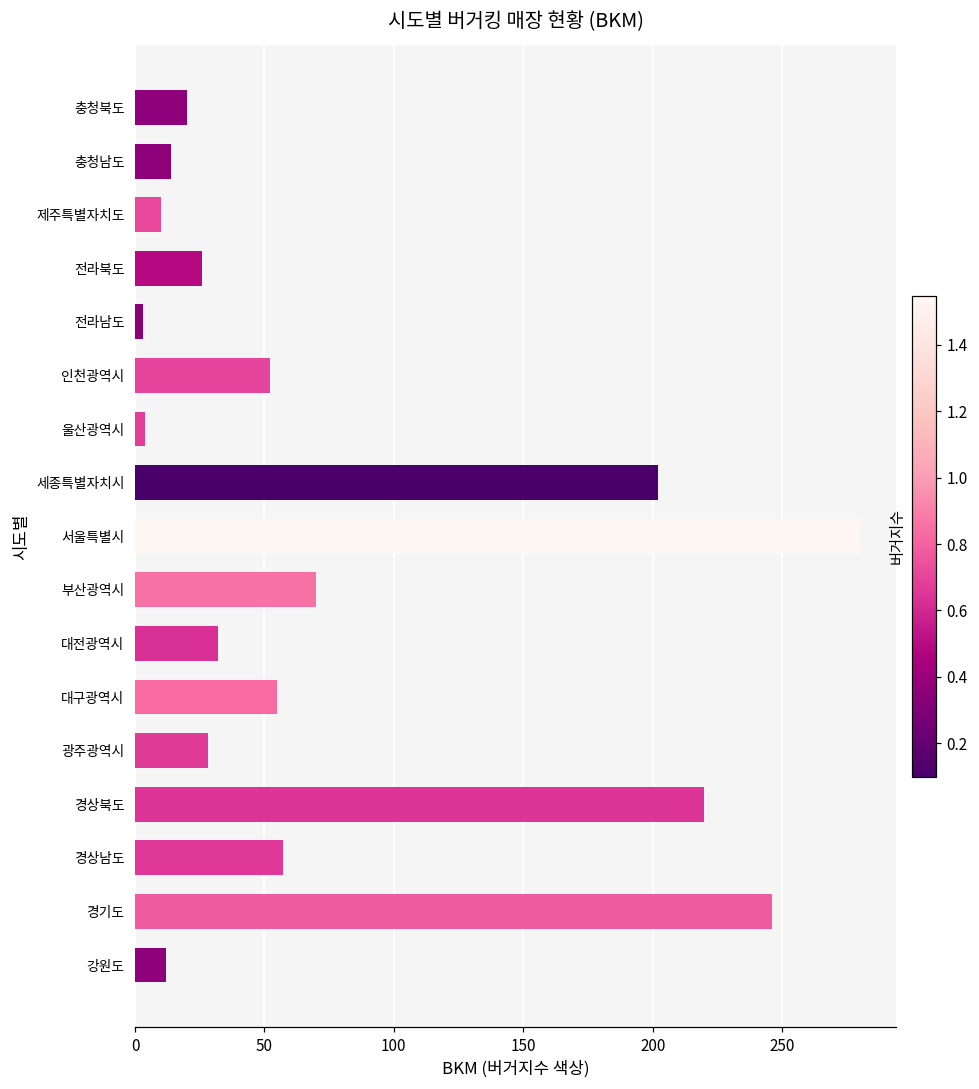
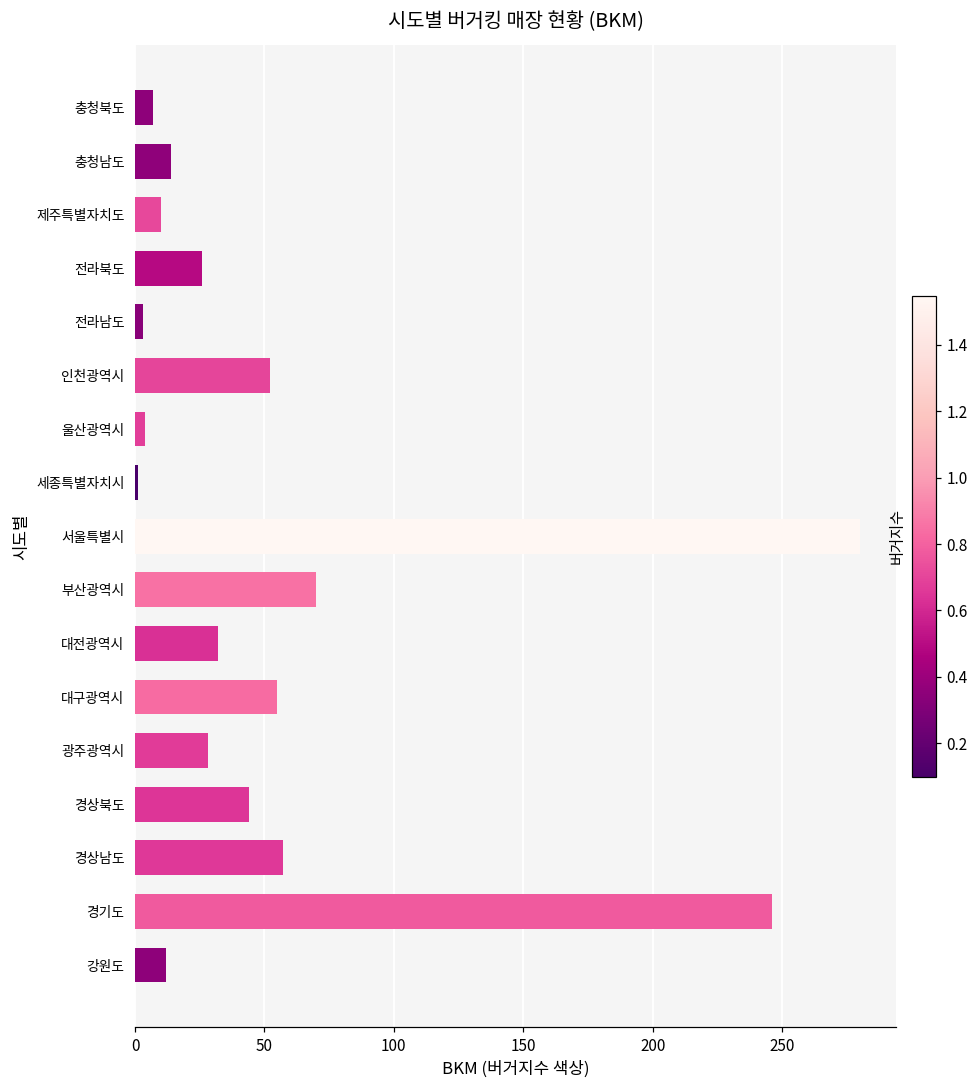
충청북도: 20 -> 7
세종특별자치시: 202 -> 1
경상북도: 220 -> 44
